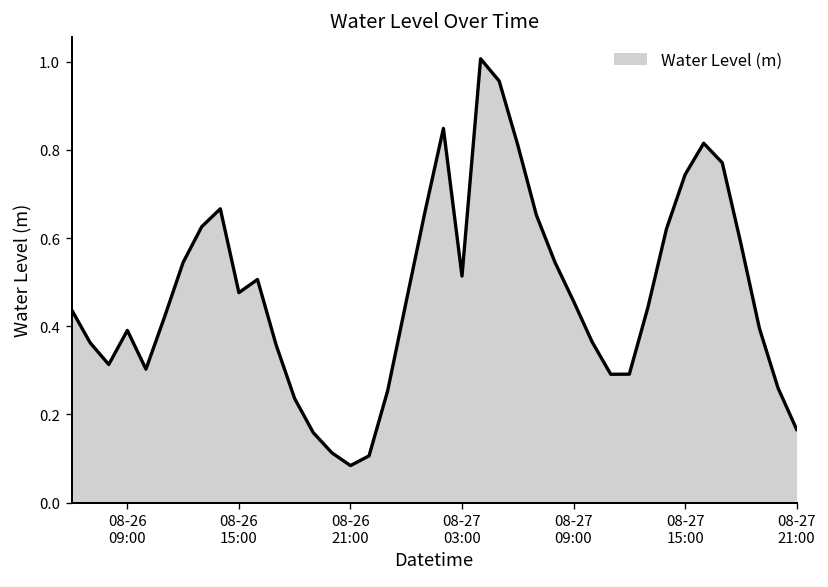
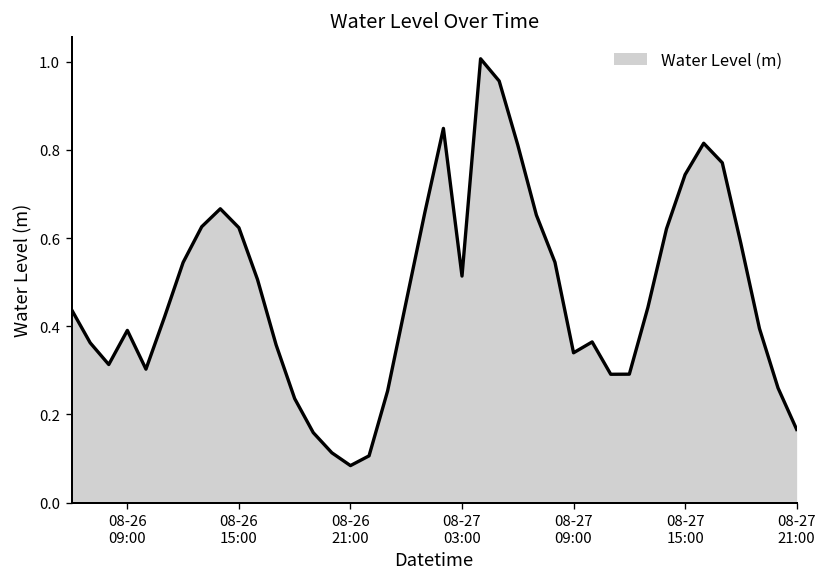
08-26 15:00: 0.48 -> 0.62
08-27 09:00: 0.46 -> 0.34
